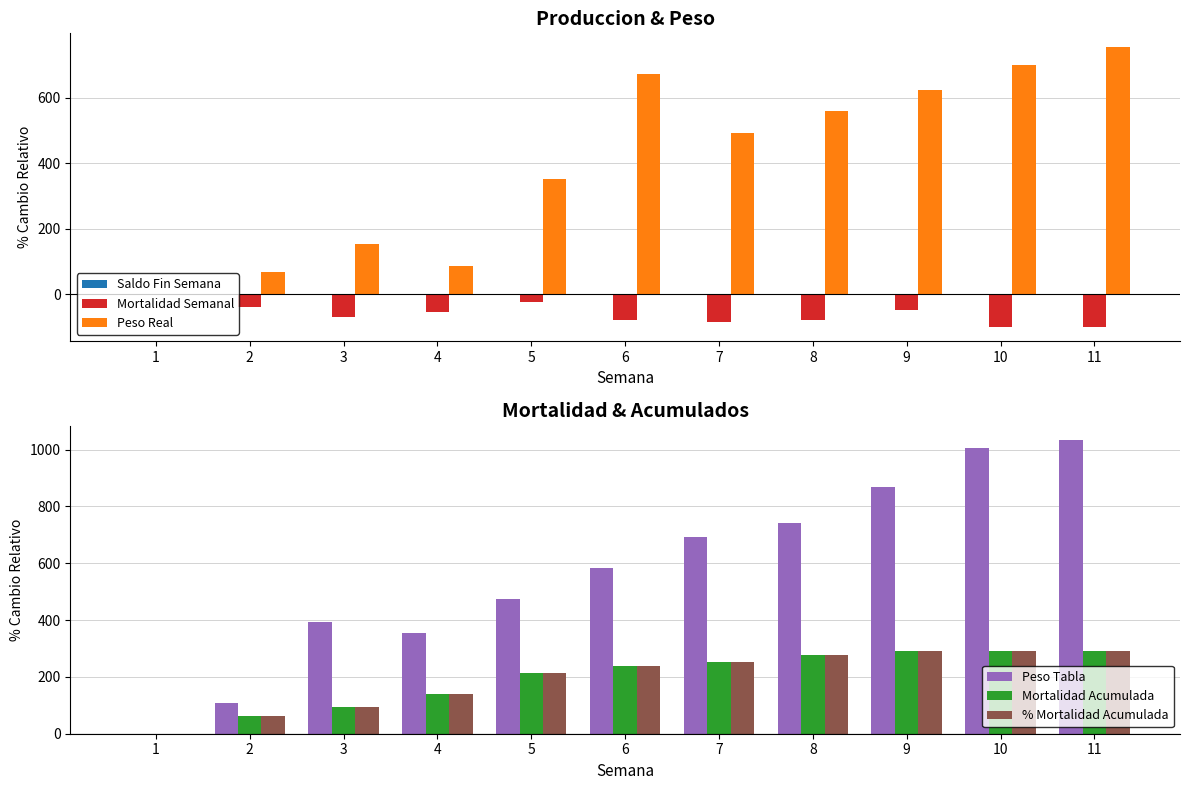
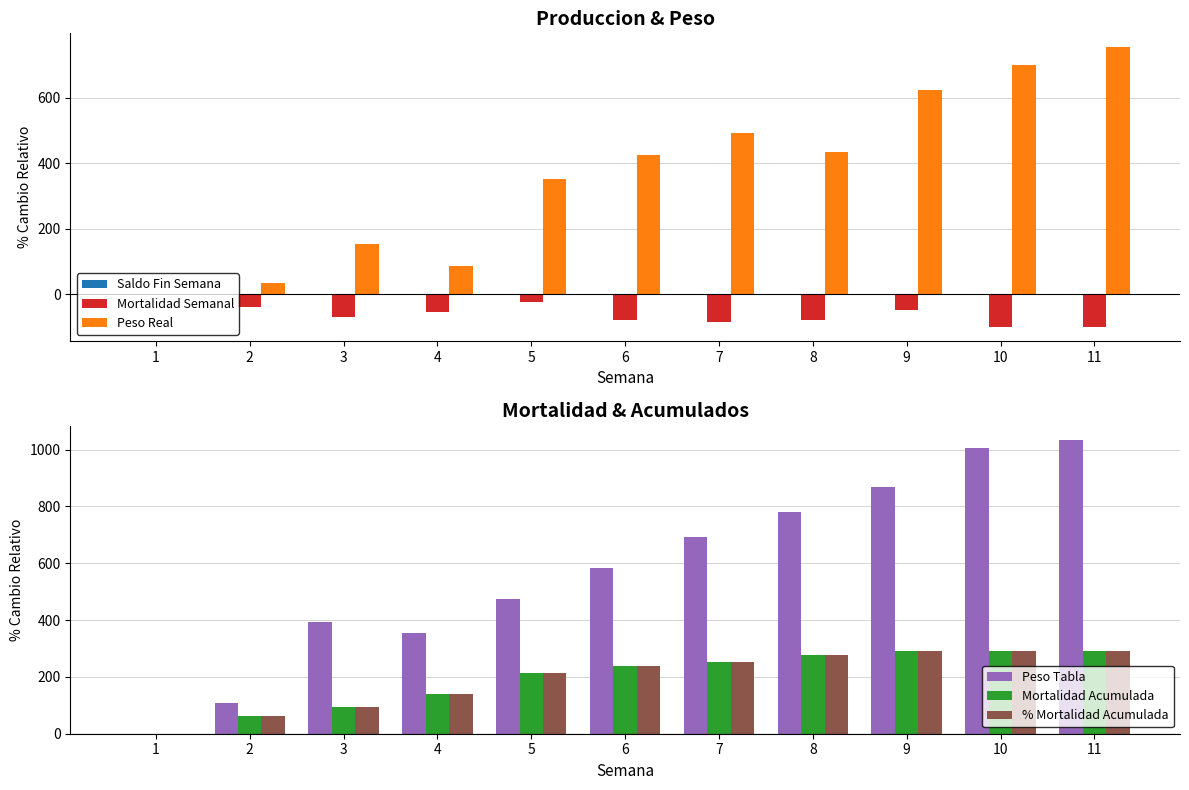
Produccion & Peso, Peso Real, 2: 70 -> 30
Produccion & Peso, Peso Real, 6: 670 -> 420
Produccion & Peso, Peso Real, 8: 560 -> 440
Mortalidad & Acumulados, Peso Tabla, 8: 740 -> 780
